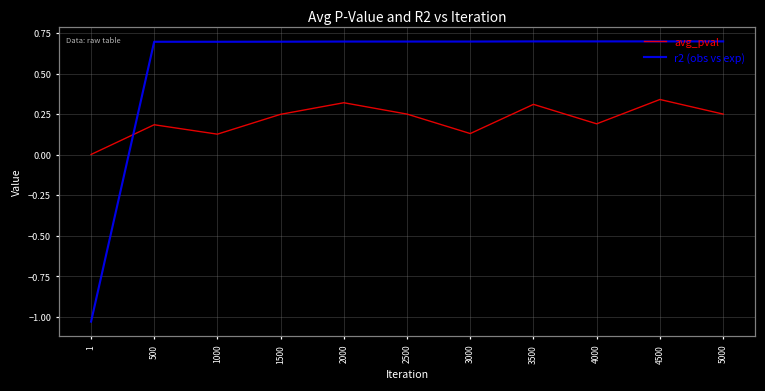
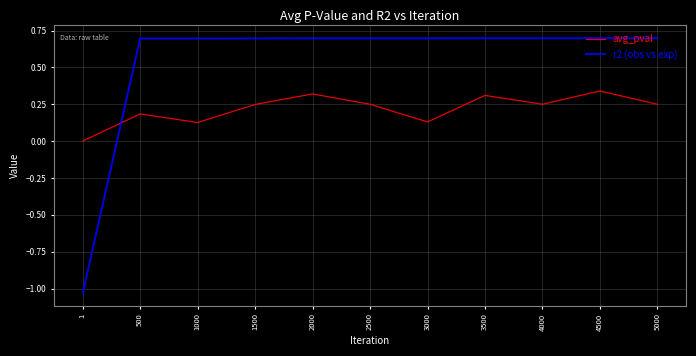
avg_pval, 4000: 0.19 -> 0.25
